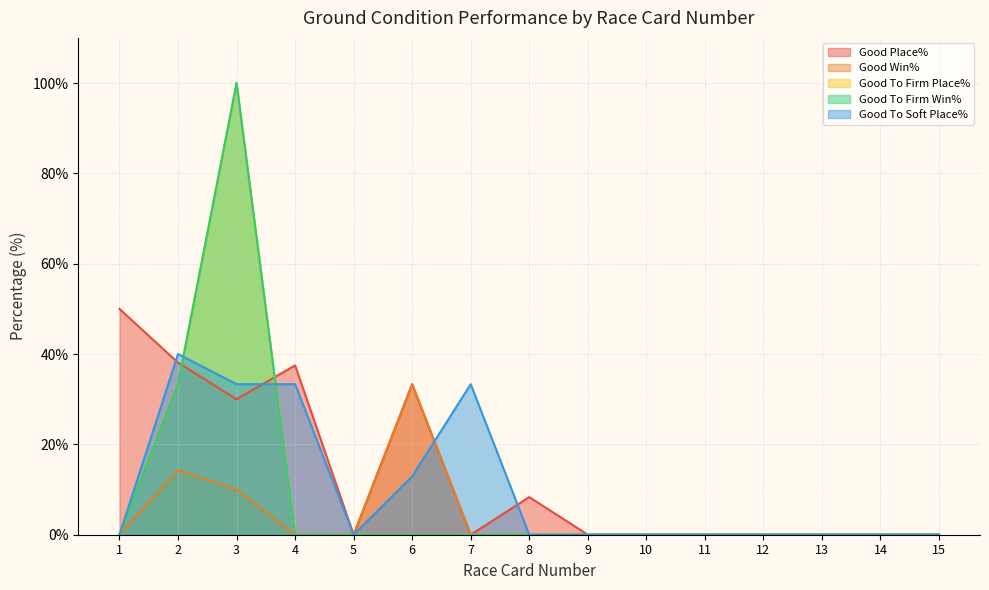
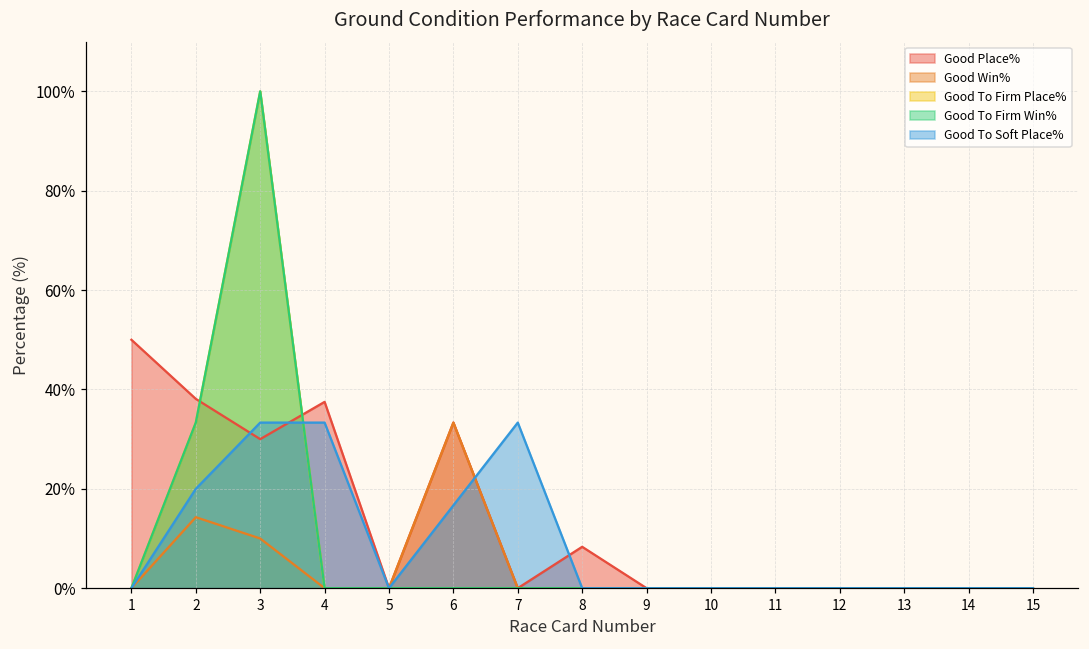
Good To Soft Place%, 2: 40% -> 20%
Good To Soft Place%, 6: 13% -> 17%
